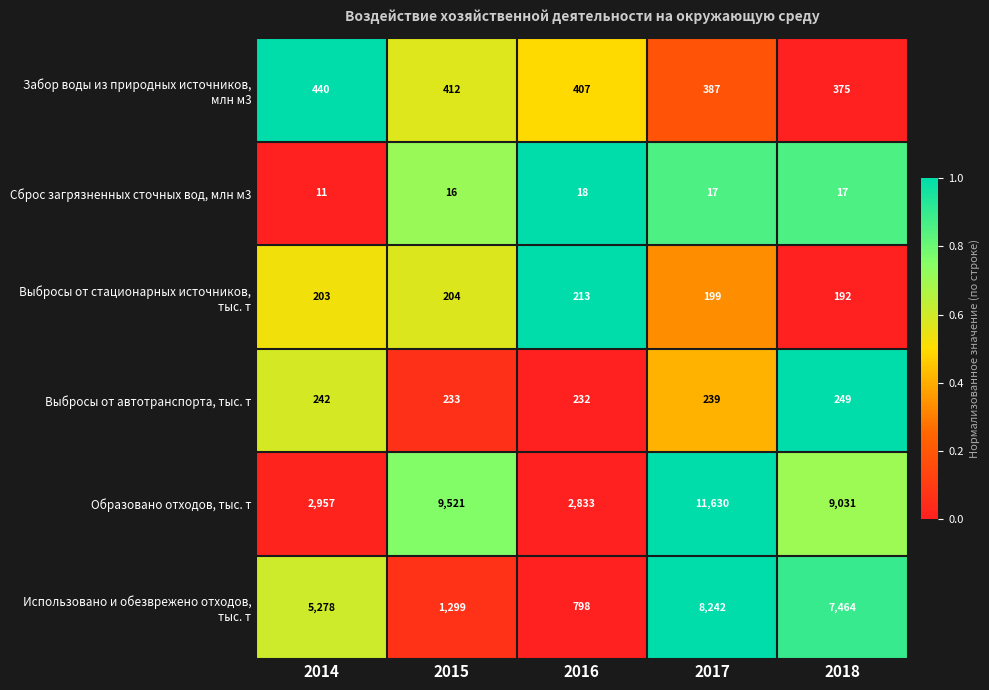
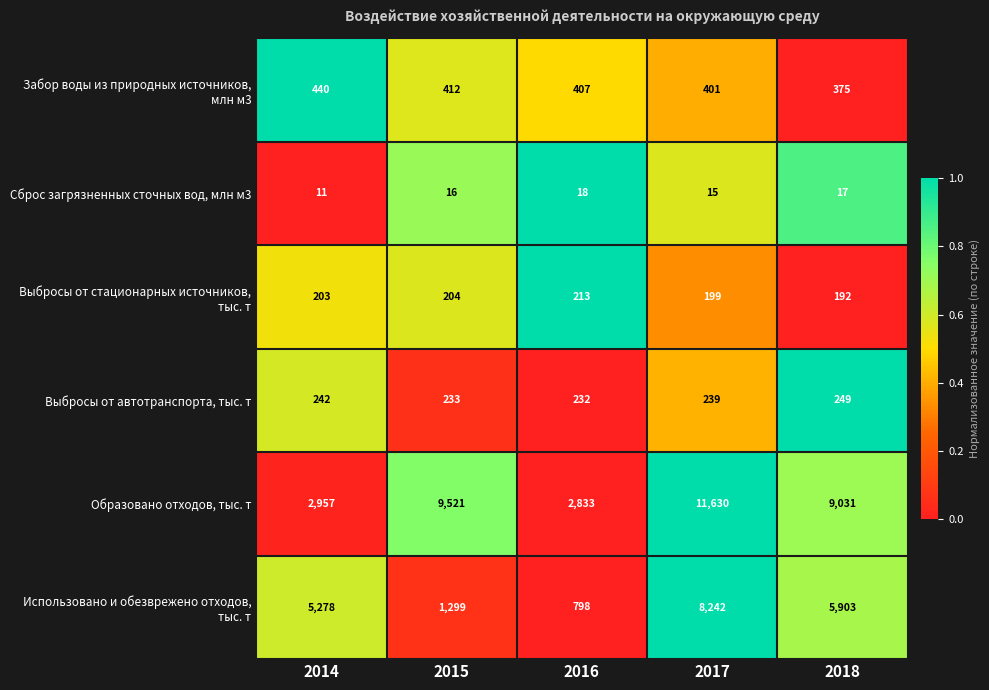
Забор воды из природных источников, млн м3, 2017: 387 -> 401
Сброс загрязненных сточных вод, млн м3, 2017: 17 -> 15
Использовано и обезврежено отходов, тыс. т, 2018: 7,464 -> 5,903
